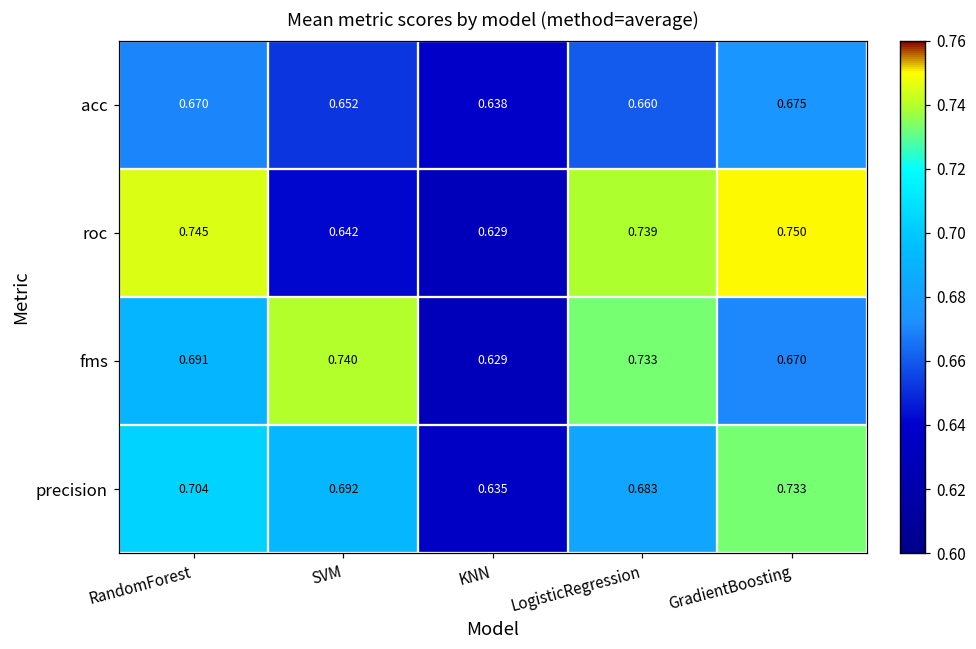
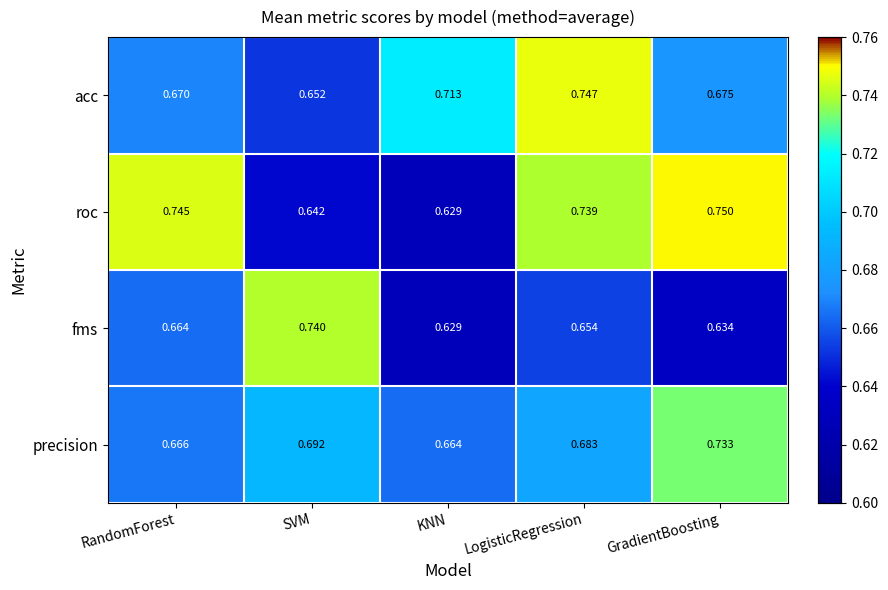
acc, KNN: 0.638 -> 0.713
acc, LogisticRegression: 0.660 -> 0.747
fms, RandomForest: 0.691 -> 0.664
fms, LogisticRegression: 0.733 -> 0.654
fms, GradientBoosting: 0.670 -> 0.634
precision, RandomForest: 0.704 -> 0.666
precision, KNN: 0.635 -> 0.664
